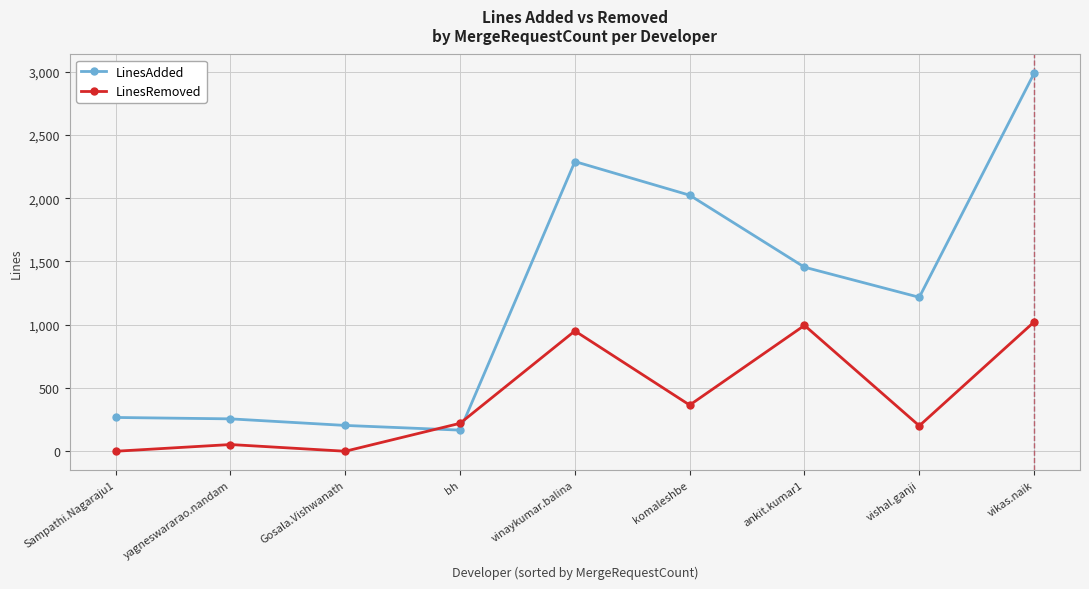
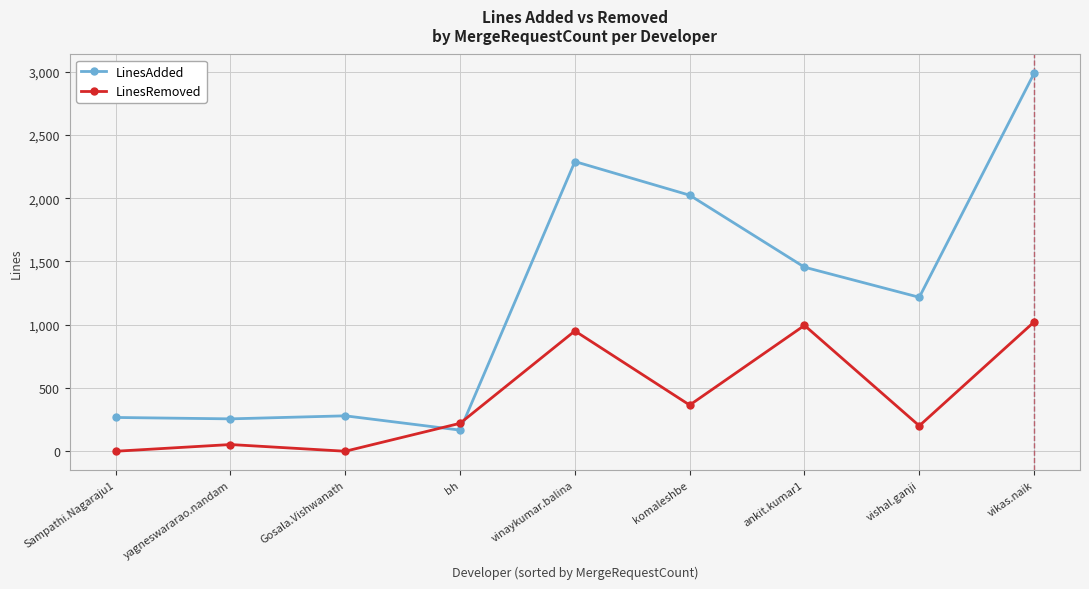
LinesAdded, Gosala.Vishwanath: 200 -> 280
